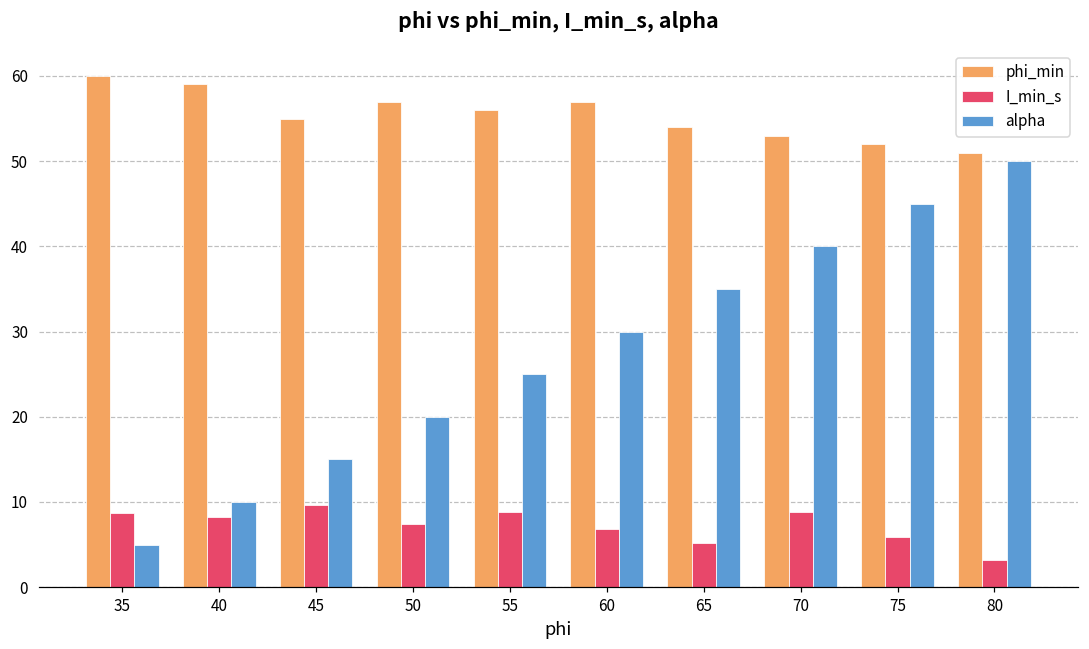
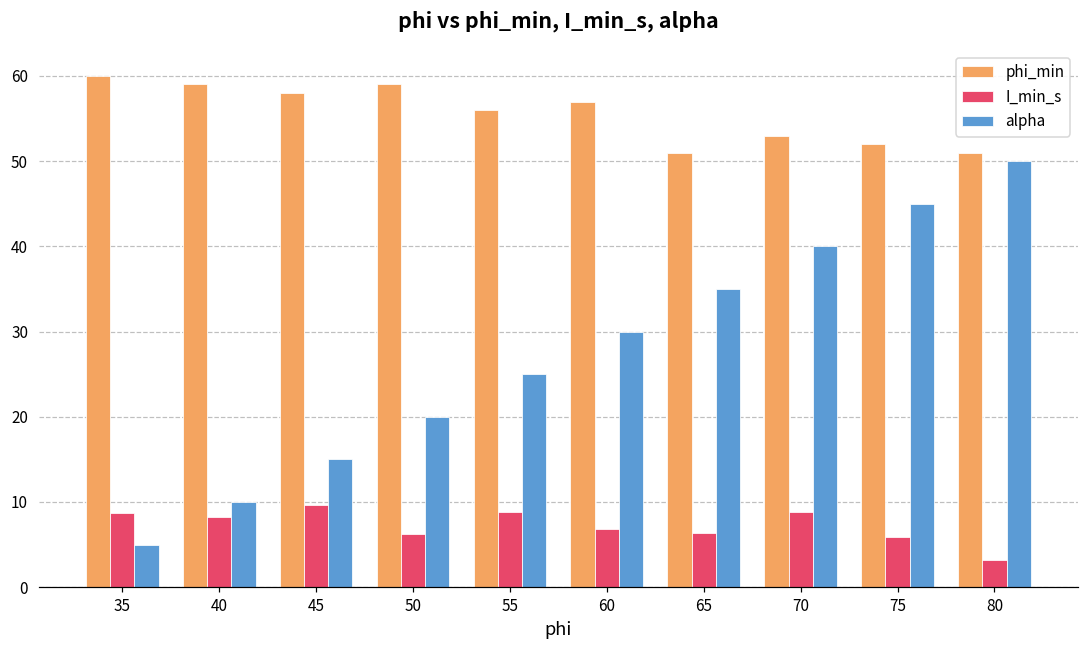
phi_min, 45: 55 -> 58
phi_min, 50: 57 -> 59
I_min_s, 50: 7 -> 6
phi_min, 65: 54 -> 51
I_min_s, 65: 5 -> 6
